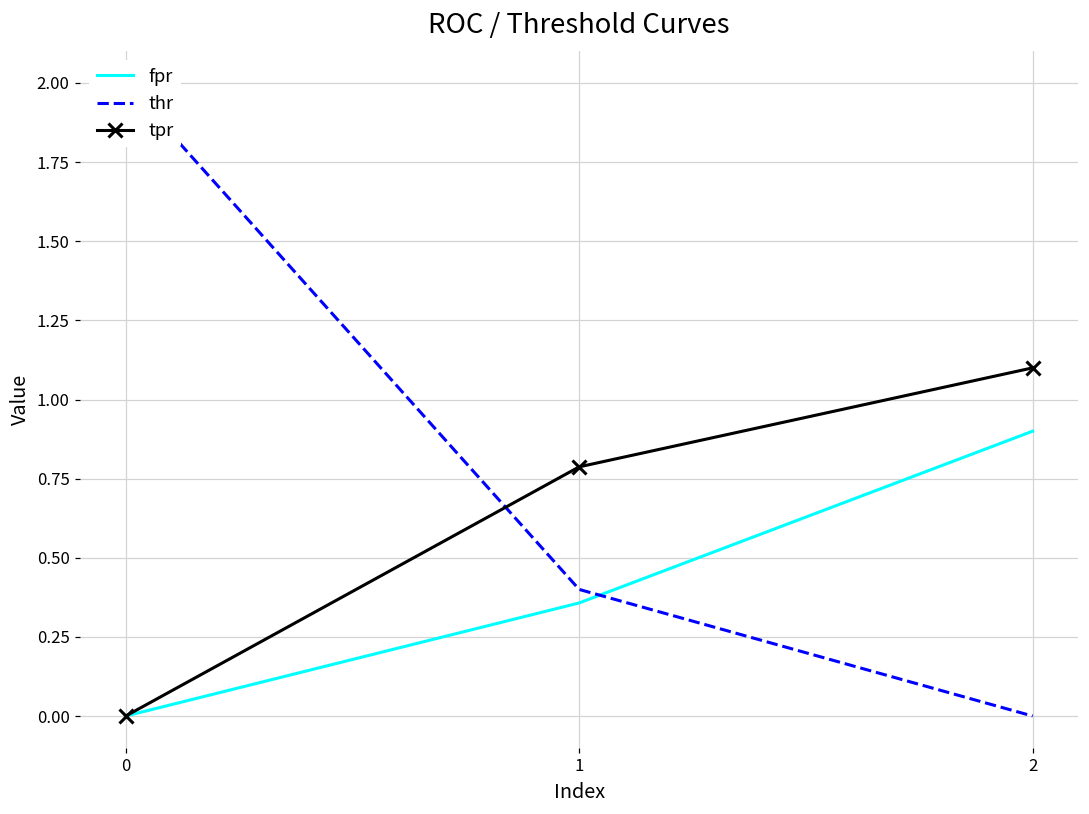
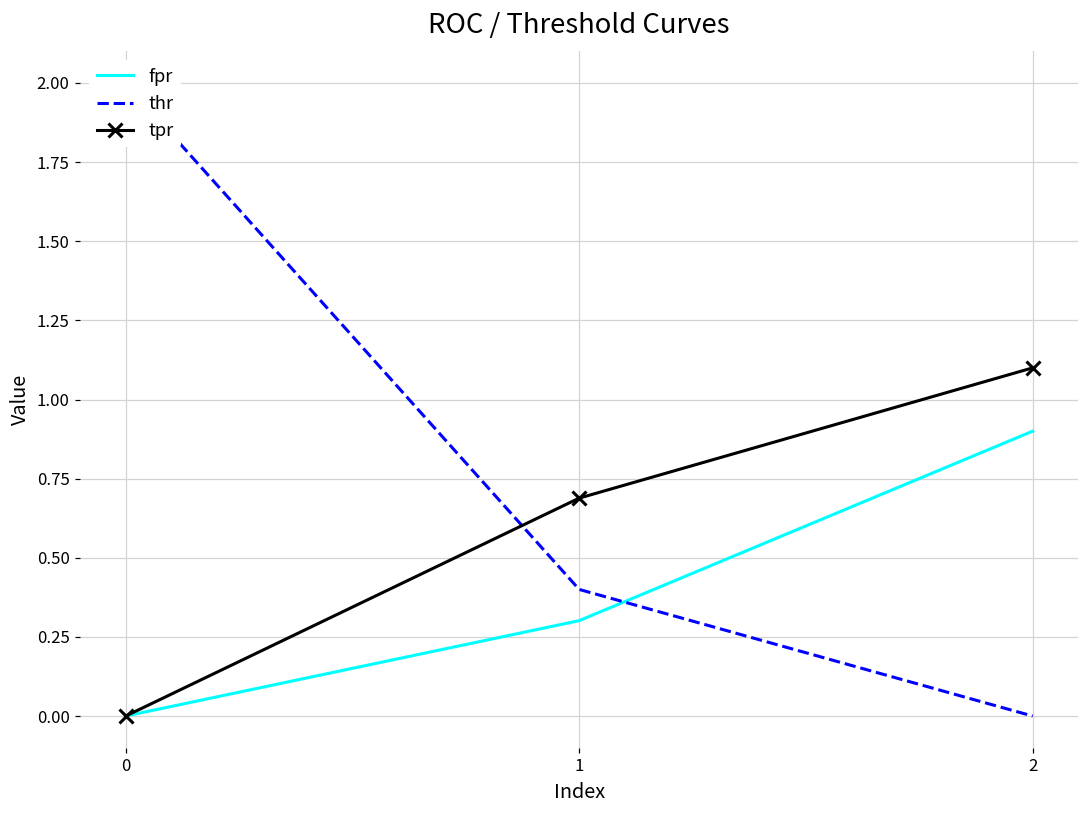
fpr, 1: 0.36 -> 0.30
tpr, 1: 0.79 -> 0.69
